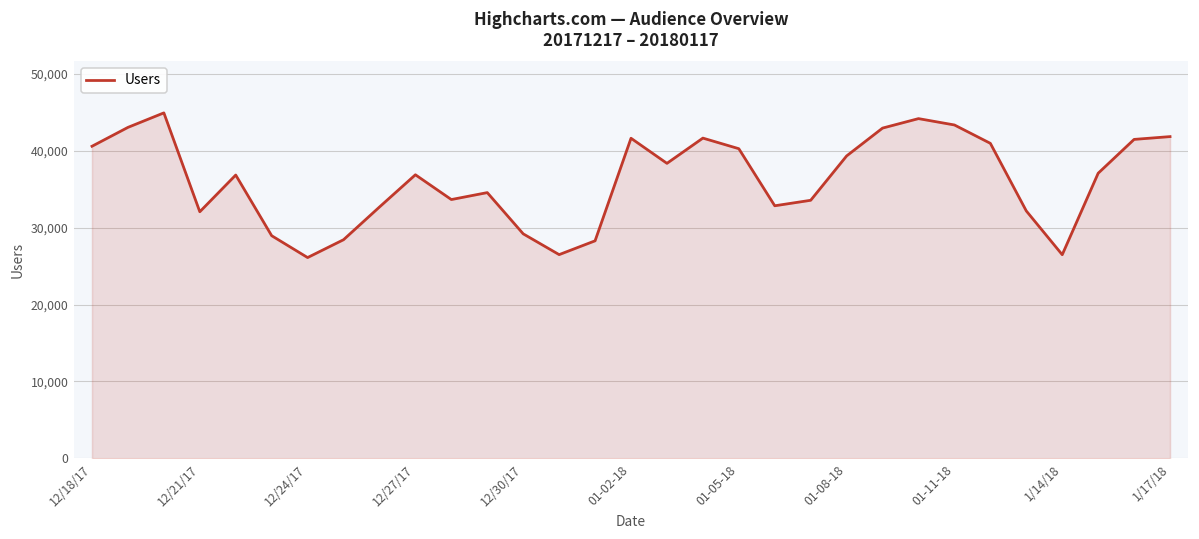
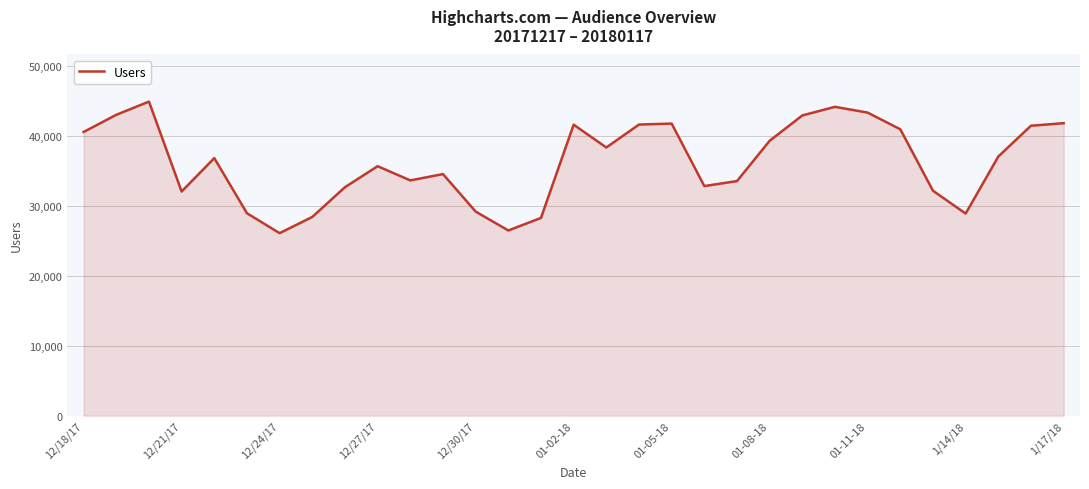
12/27/17: 37,000 -> 36,000
01-05-18: 40,000 -> 42,000
1/14/18: 26,000 -> 29,000
